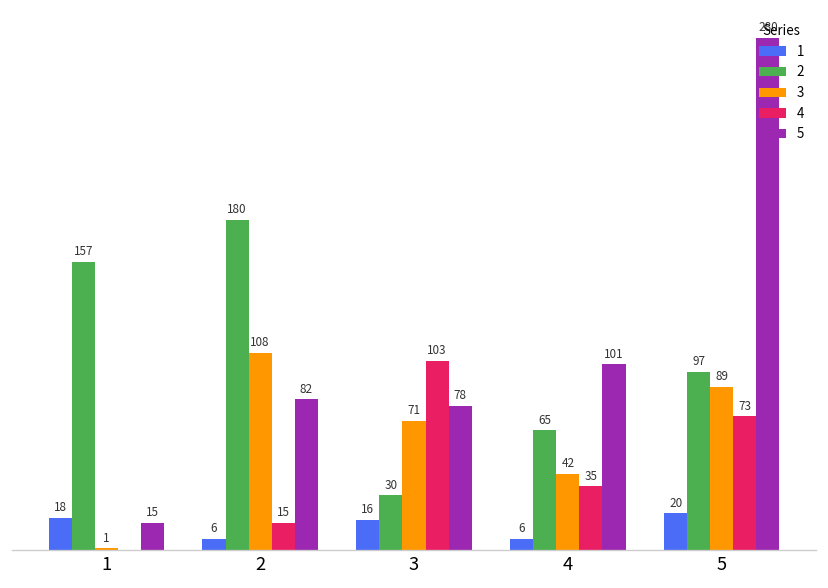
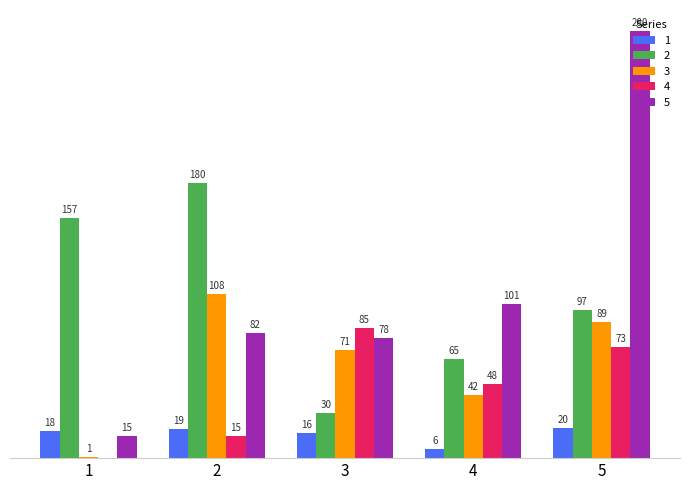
1, 2: 6 -> 19
4, 3: 103 -> 85
4, 4: 35 -> 48
